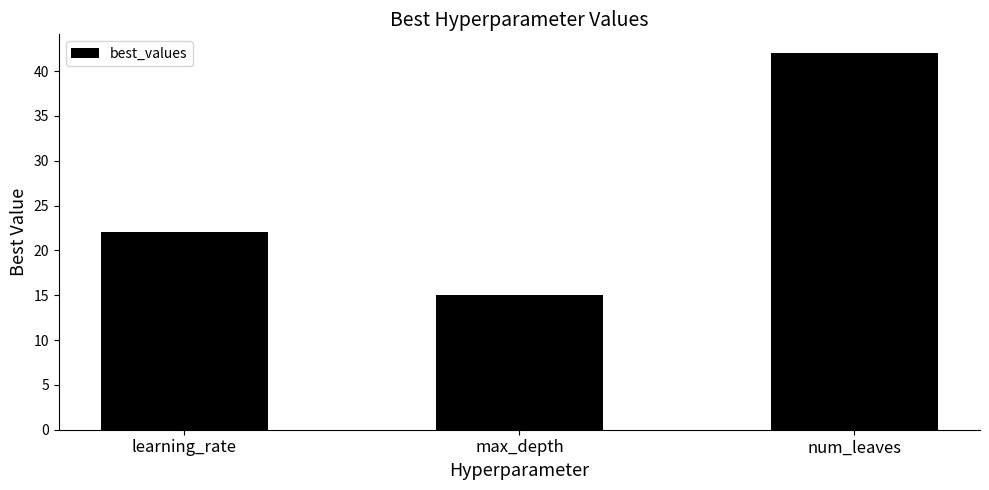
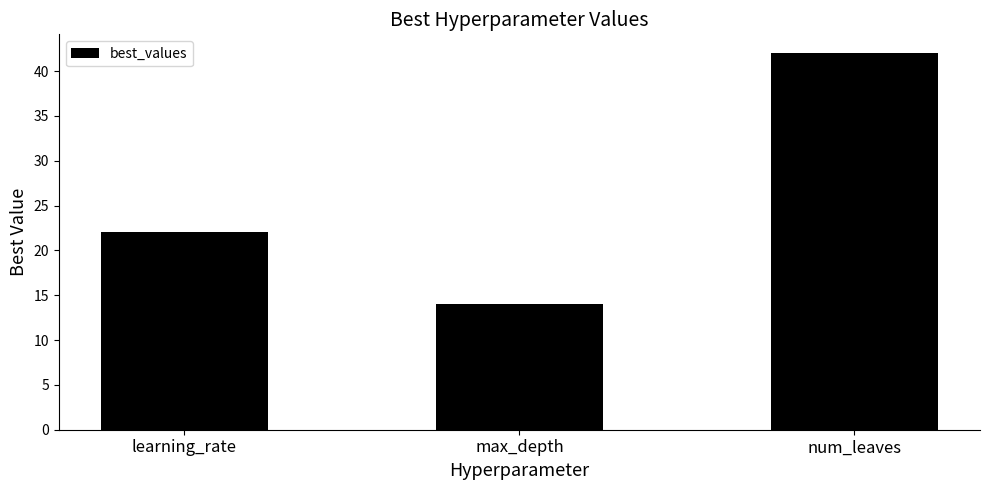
max_depth: 15 -> 14
